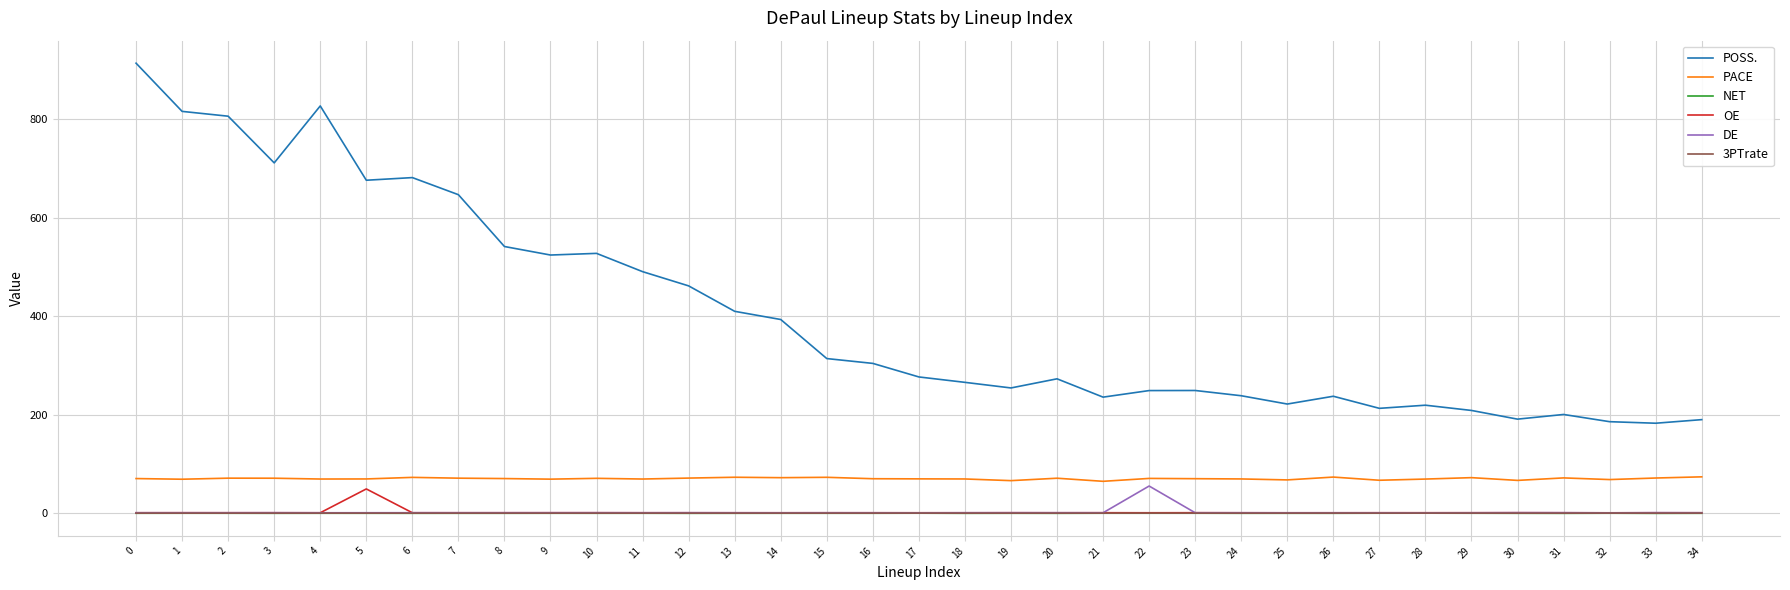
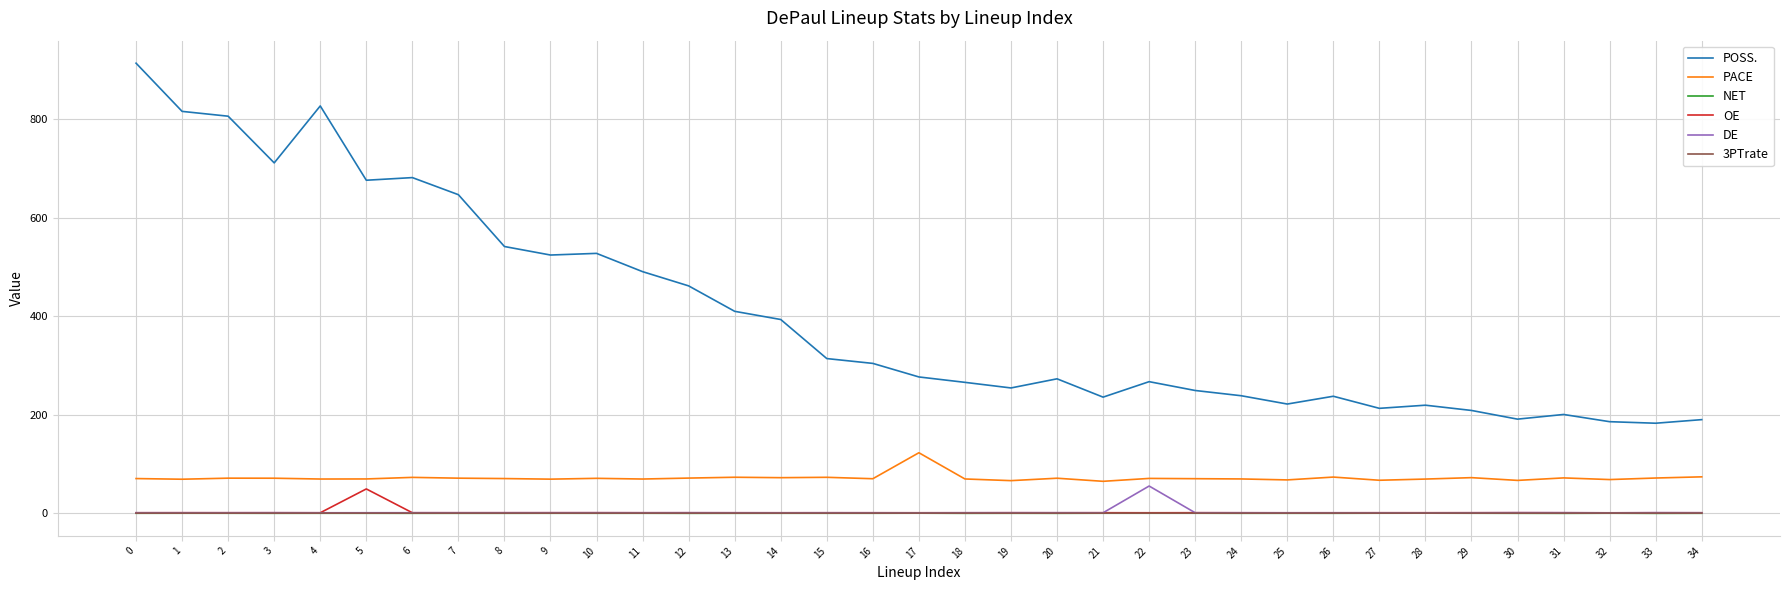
PACE, 17: 70 -> 120
POSS., 22: 250 -> 270
